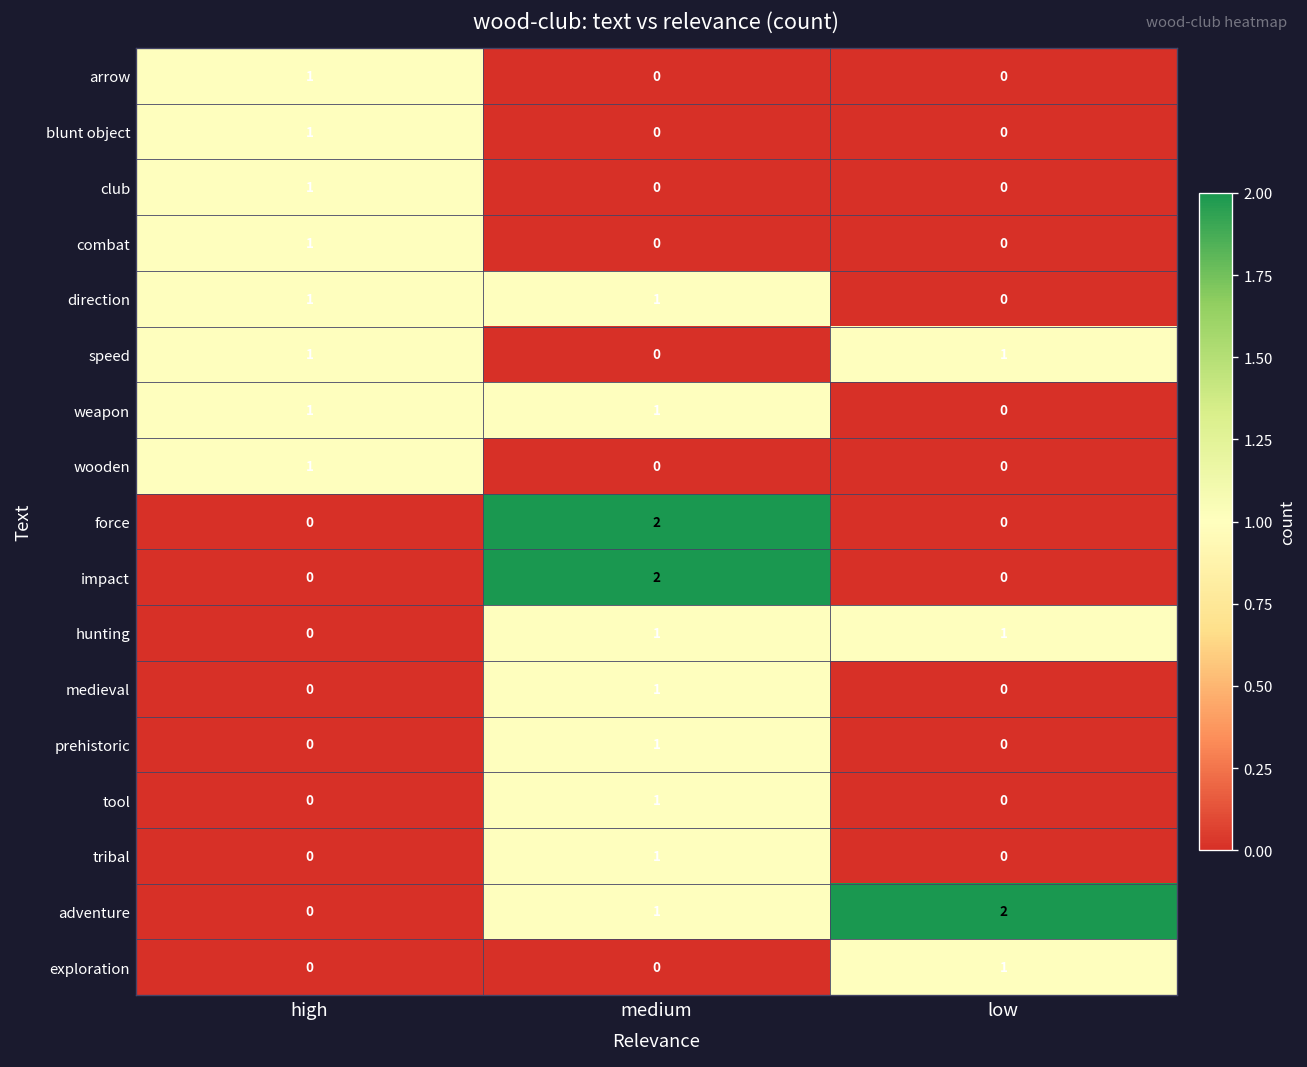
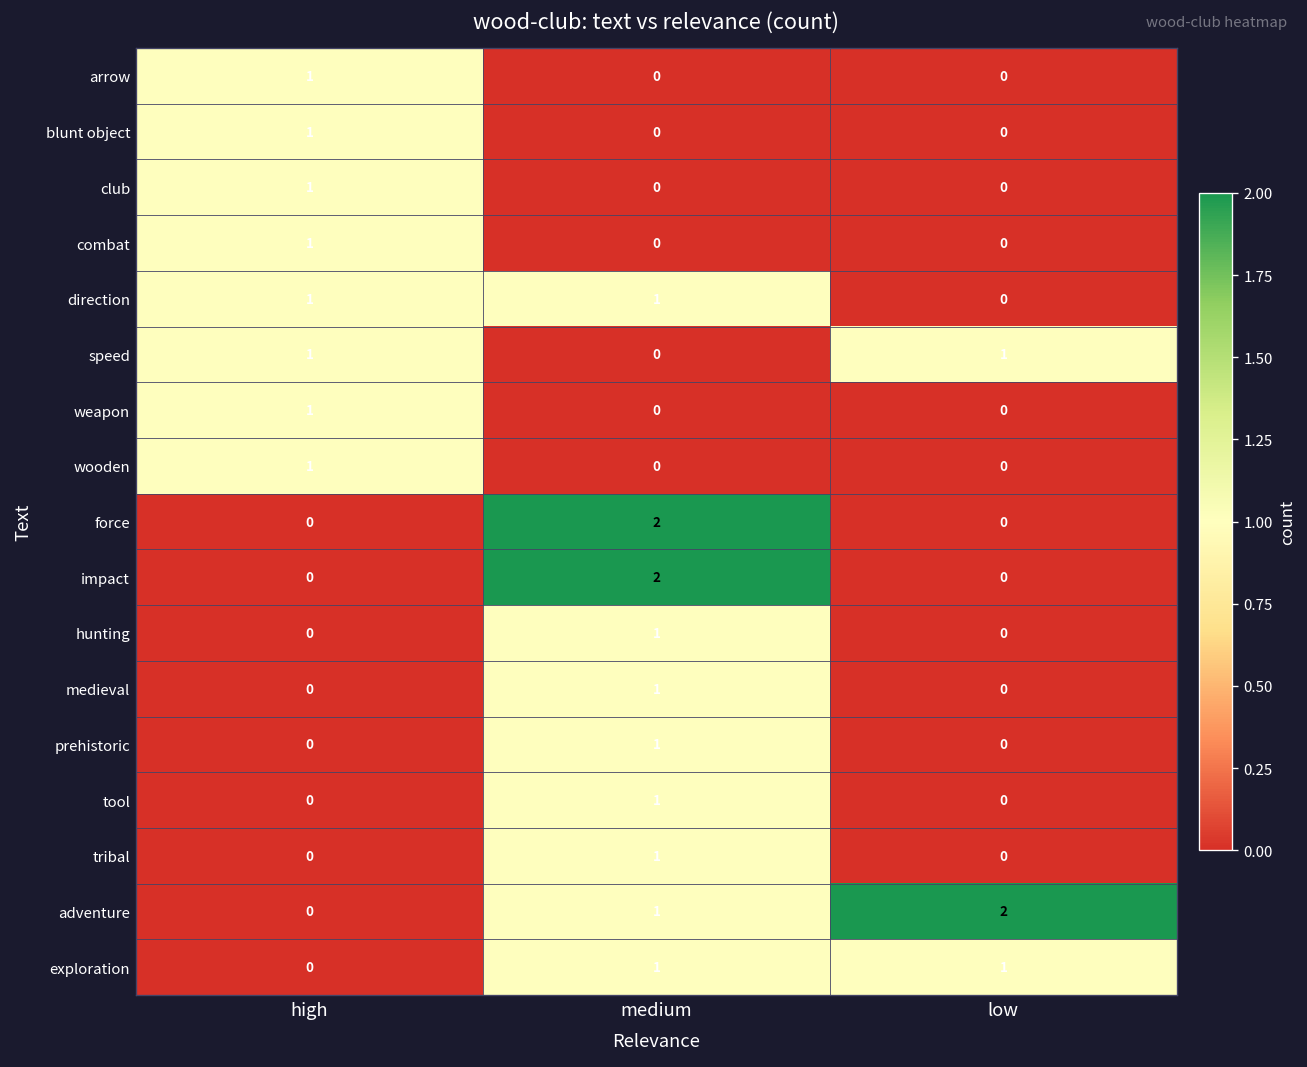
weapon, medium: 1 -> 0
hunting, low: 1 -> 0
exploration, medium: 0 -> 1
